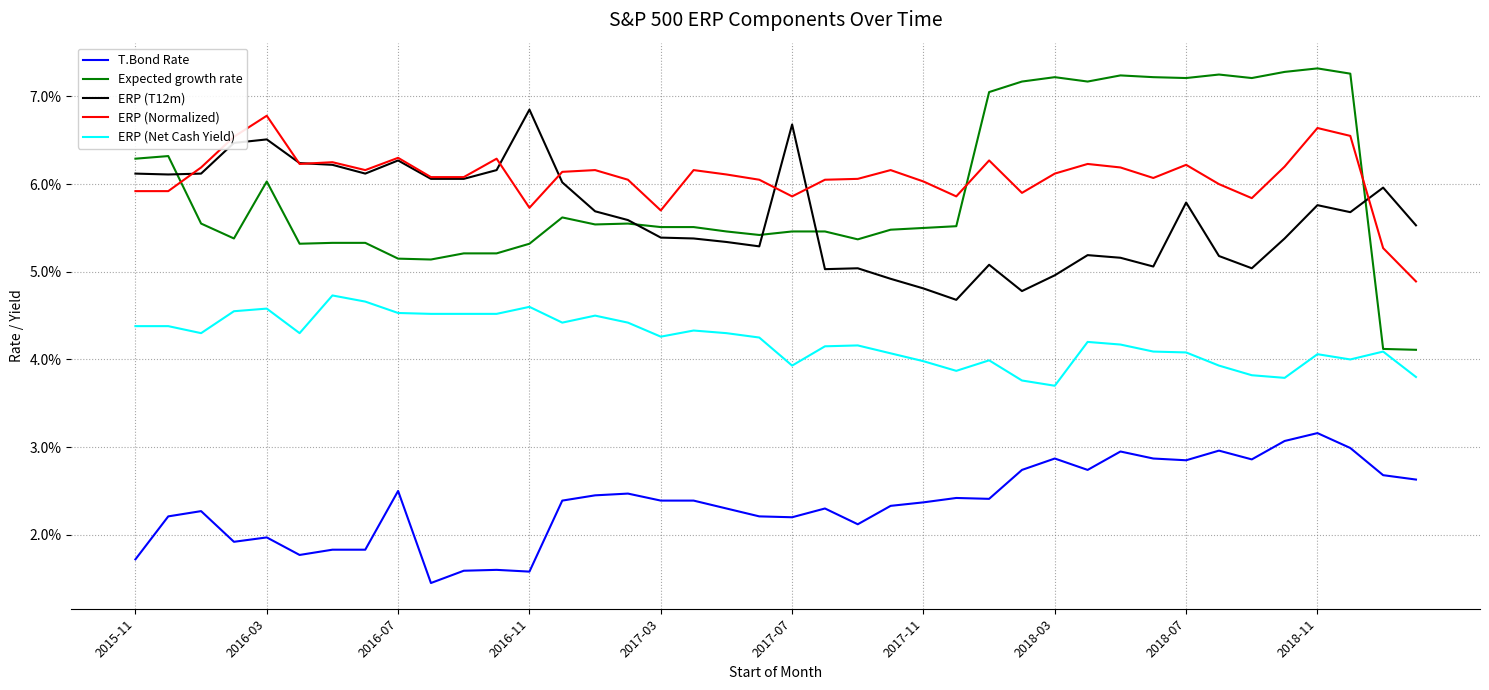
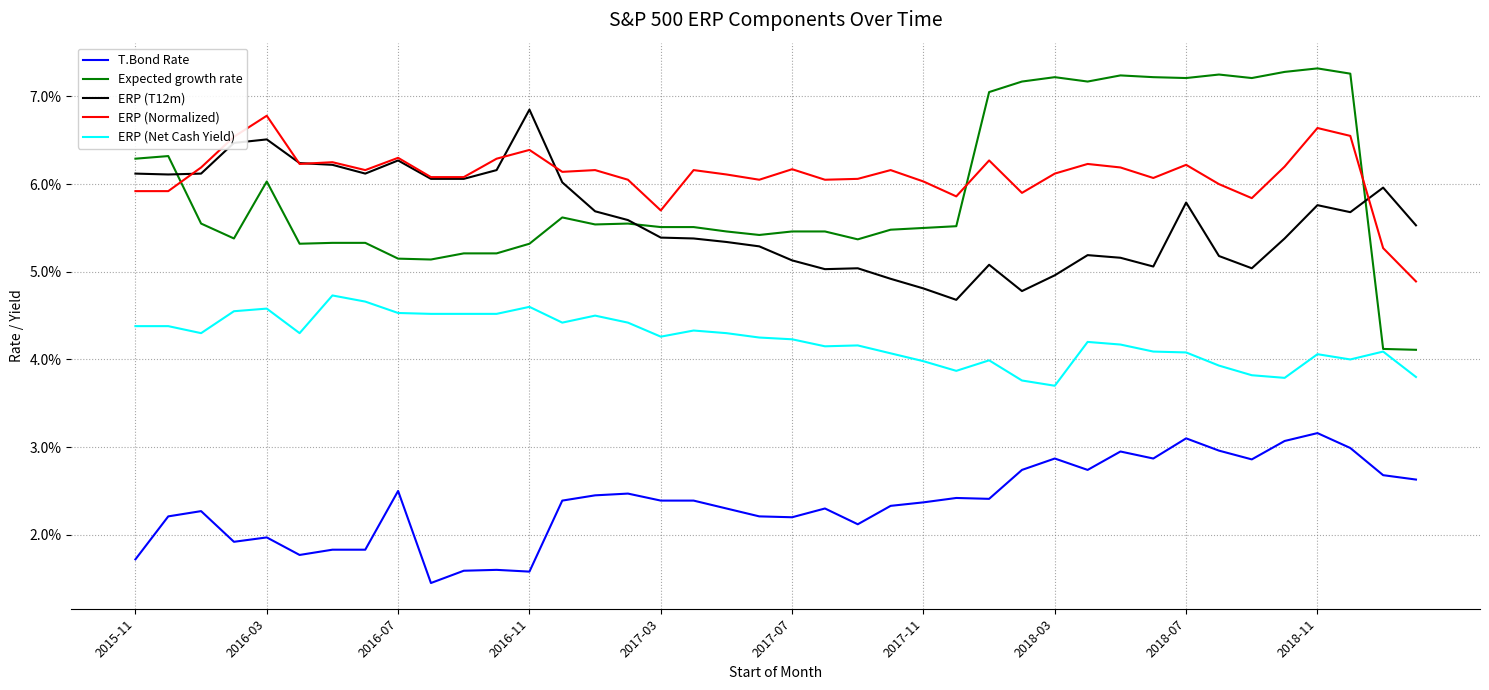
ERP (Normalized), 2016-11: 5.7% -> 6.4%
ERP (T12m), 2017-07: 6.7% -> 5.1%
ERP (Normalized), 2017-07: 5.9% -> 6.2%
ERP (Net Cash Yield), 2017-07: 3.9% -> 4.2%
T.Bond Rate, 2018-07: 2.9% -> 3.1%
